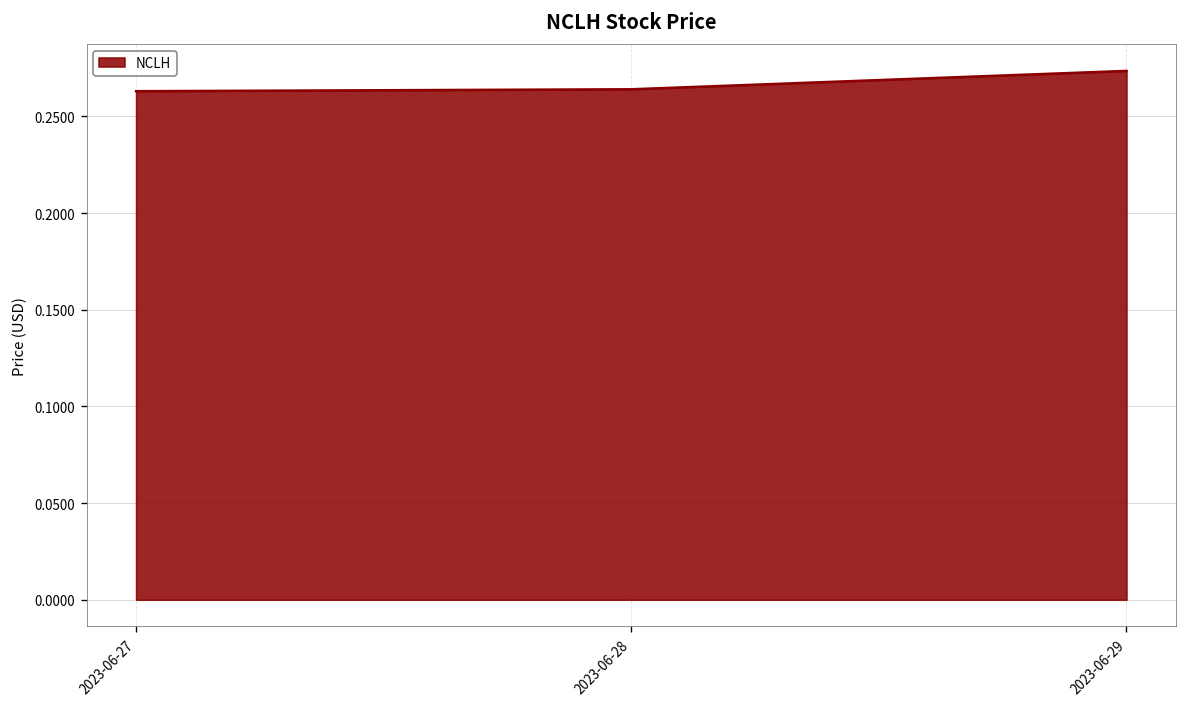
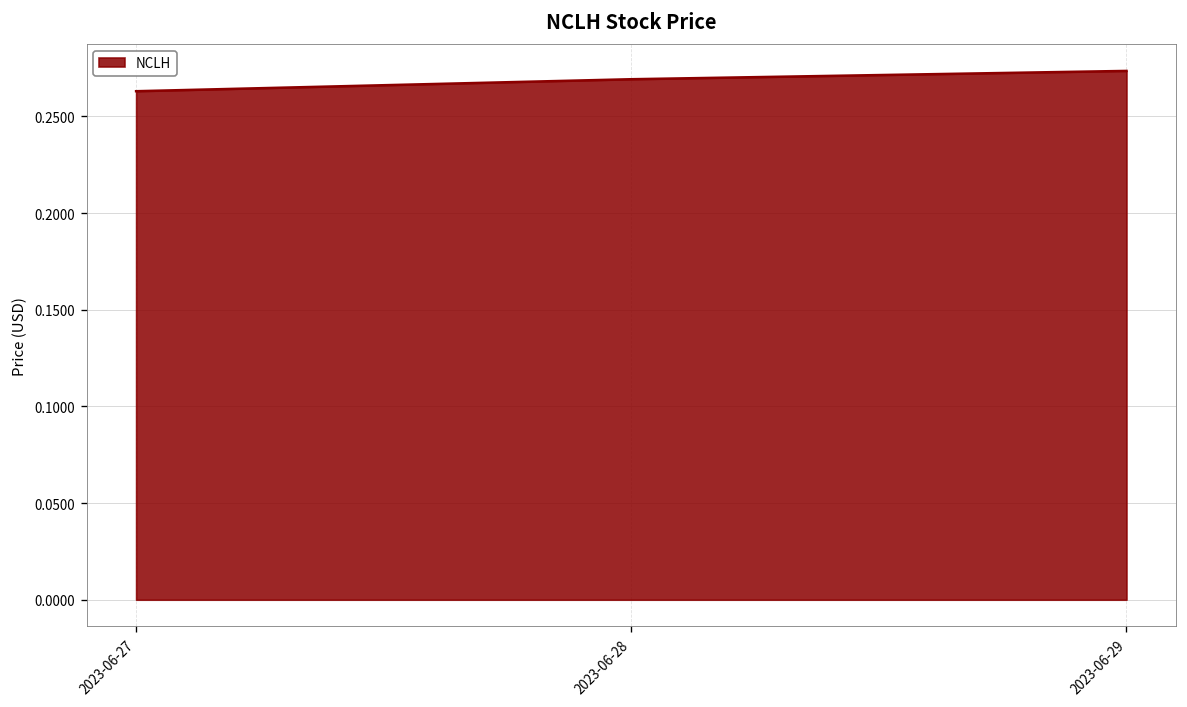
2023-06-28: 0.264 -> 0.269
